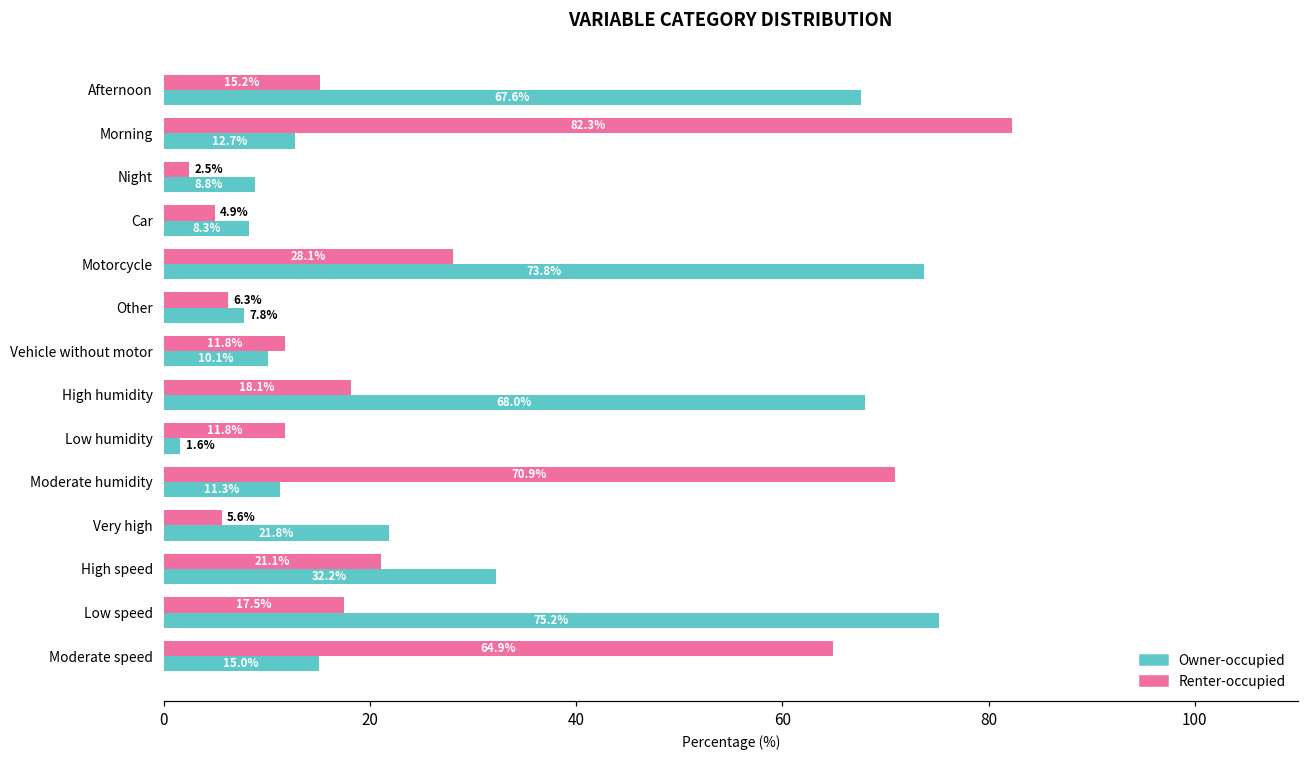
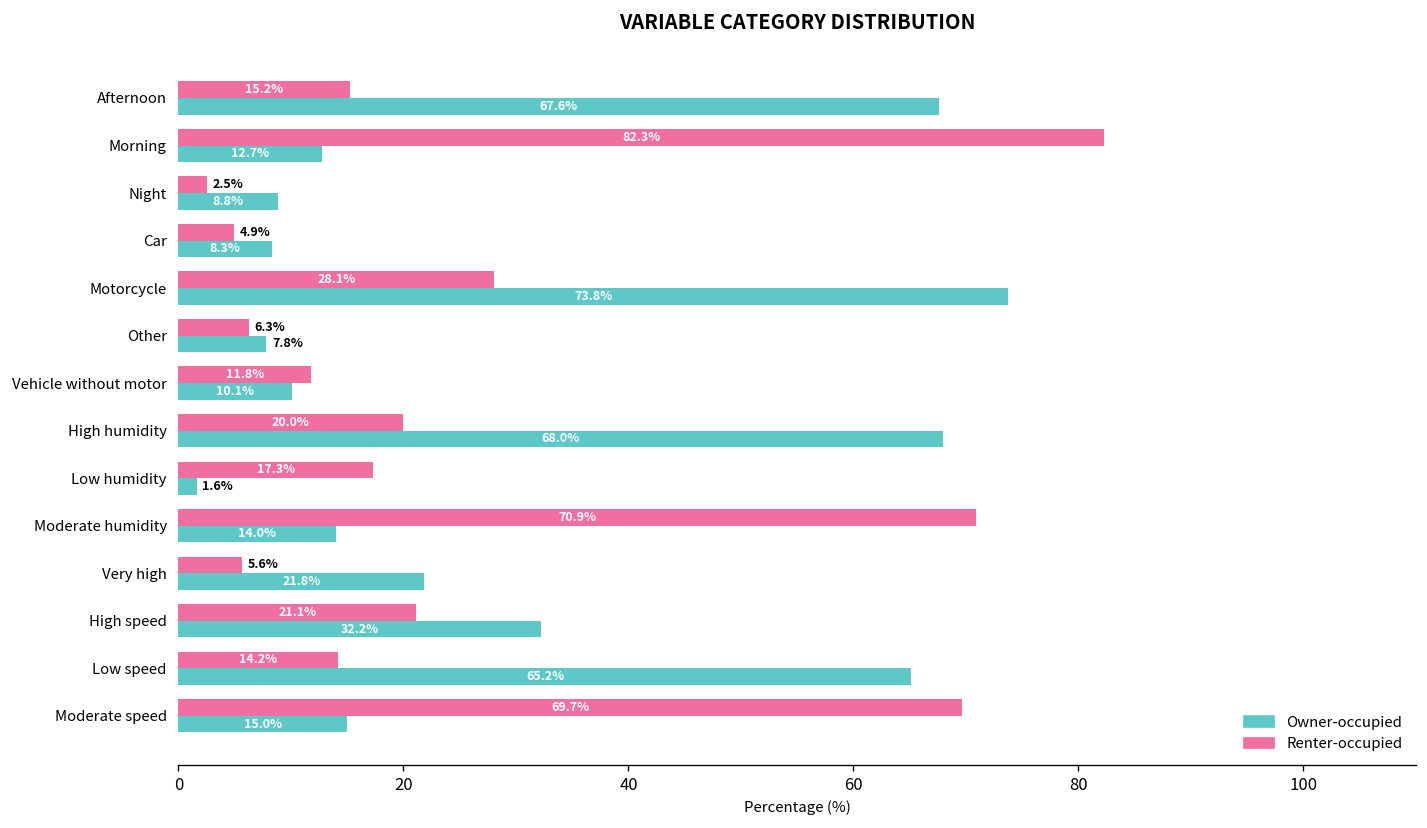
Renter-occupied, High humidity: 18.1% -> 20.0%
Renter-occupied, Low humidity: 11.8% -> 17.3%
Owner-occupied, Moderate humidity: 11.3% -> 14.0%
Renter-occupied, Low speed: 17.5% -> 14.2%
Owner-occupied, Low speed: 75.2% -> 65.2%
Renter-occupied, Moderate speed: 64.9% -> 69.7%
